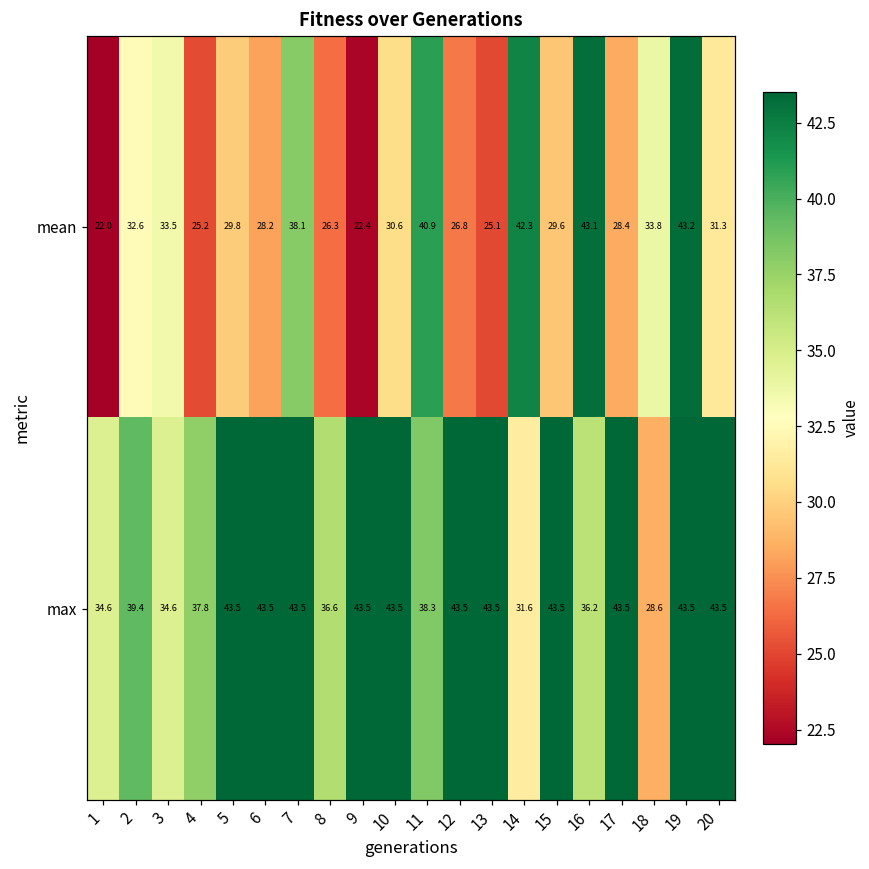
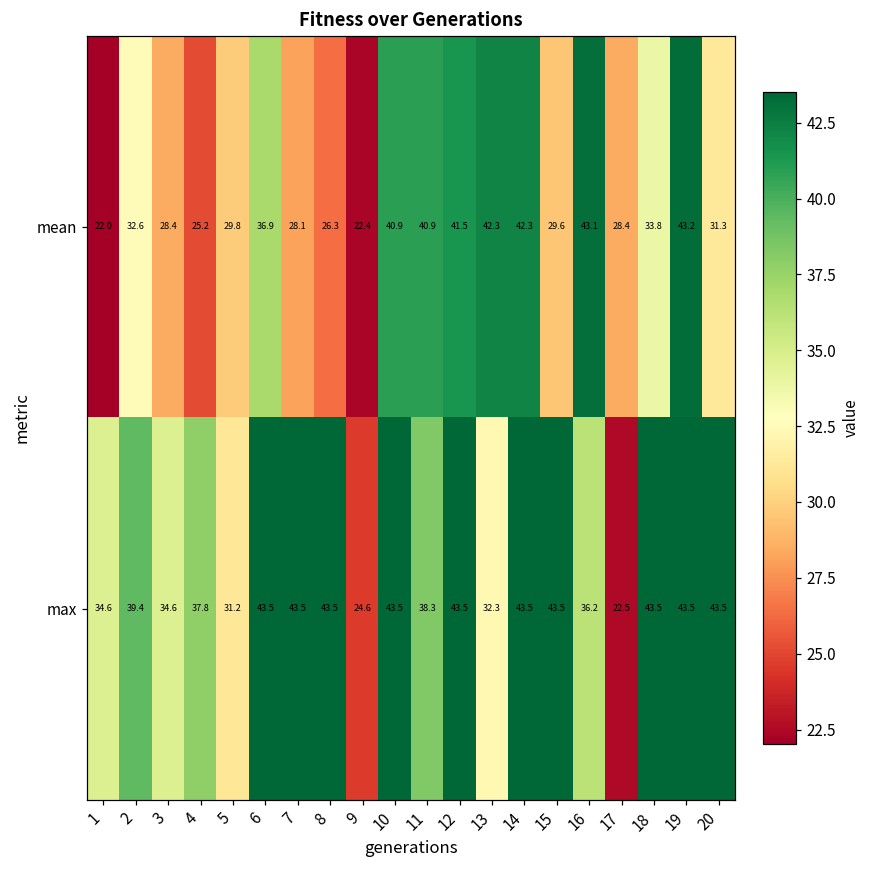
mean, 3: 33.5 -> 28.4
mean, 6: 28.2 -> 36.9
mean, 7: 38.1 -> 28.1
mean, 10: 30.6 -> 40.9
mean, 12: 26.8 -> 41.5
mean, 13: 25.1 -> 42.3
max, 5: 43.5 -> 31.2
max, 8: 36.6 -> 43.5
max, 9: 43.5 -> 24.6
max, 13: 43.5 -> 32.3
max, 14: 31.6 -> 43.5
max, 17: 43.5 -> 22.5
max, 18: 28.6 -> 43.5
